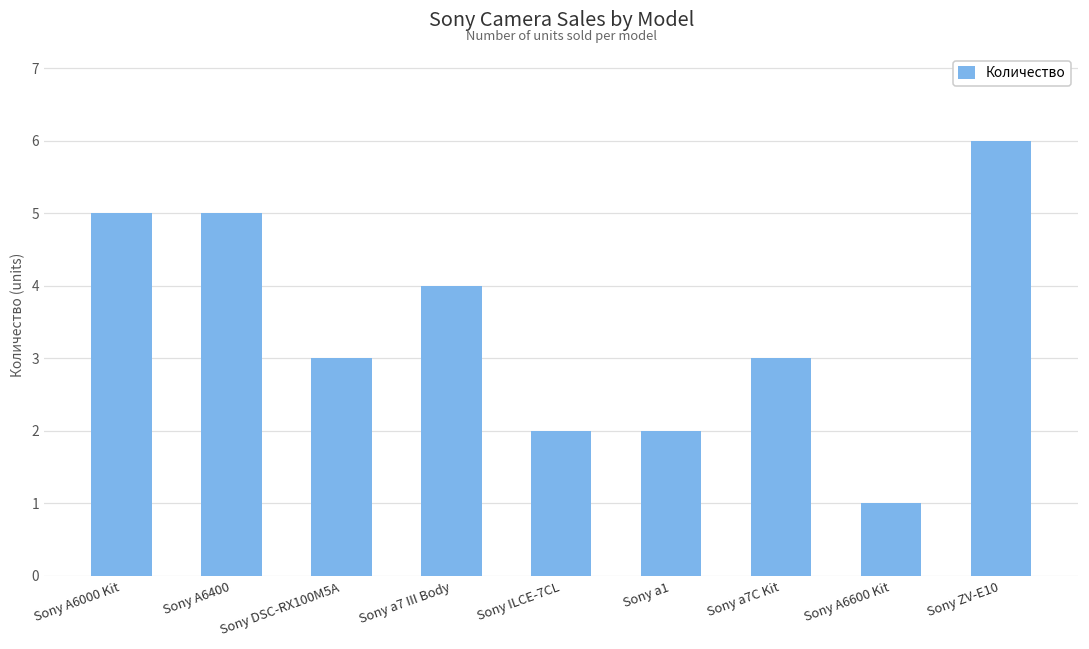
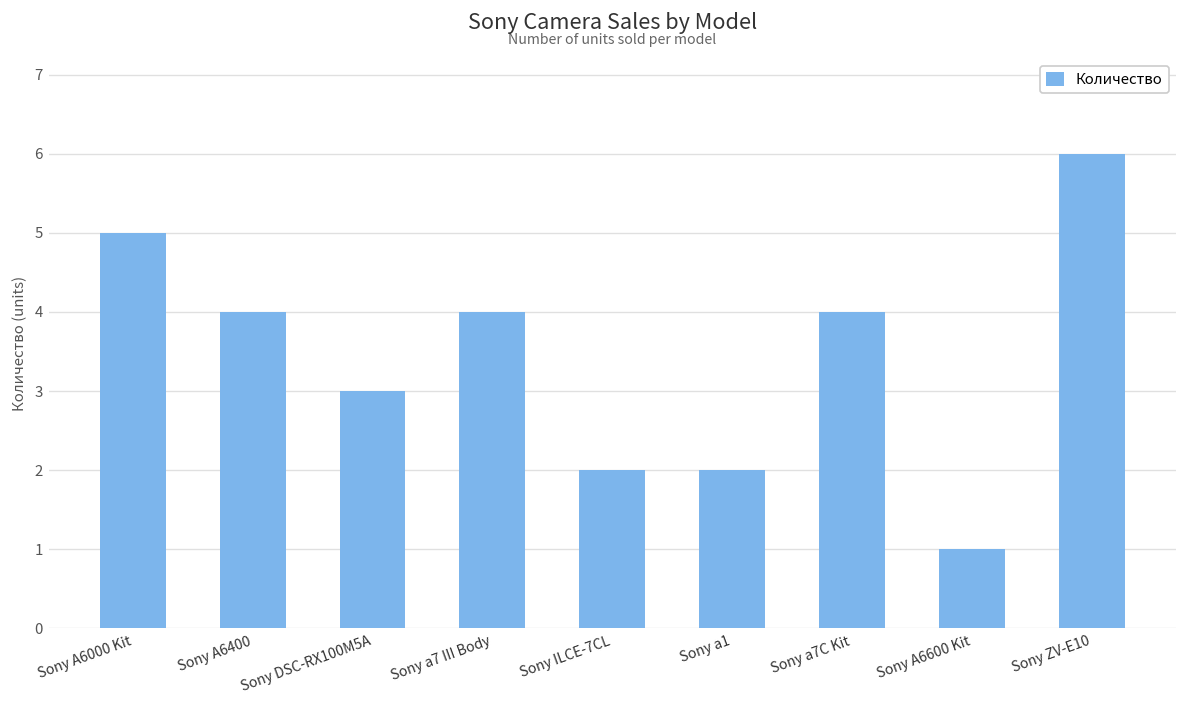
Sony A6400: 5 -> 4
Sony a7C Kit: 3 -> 4
